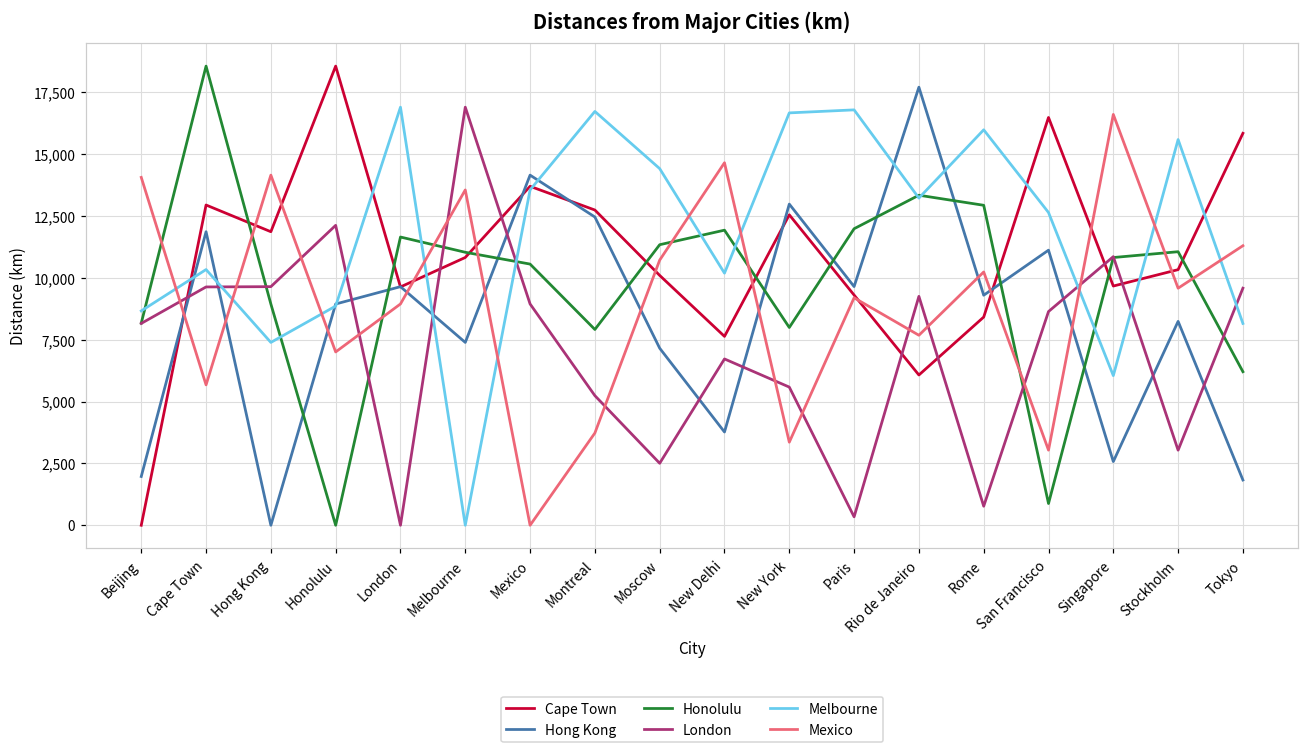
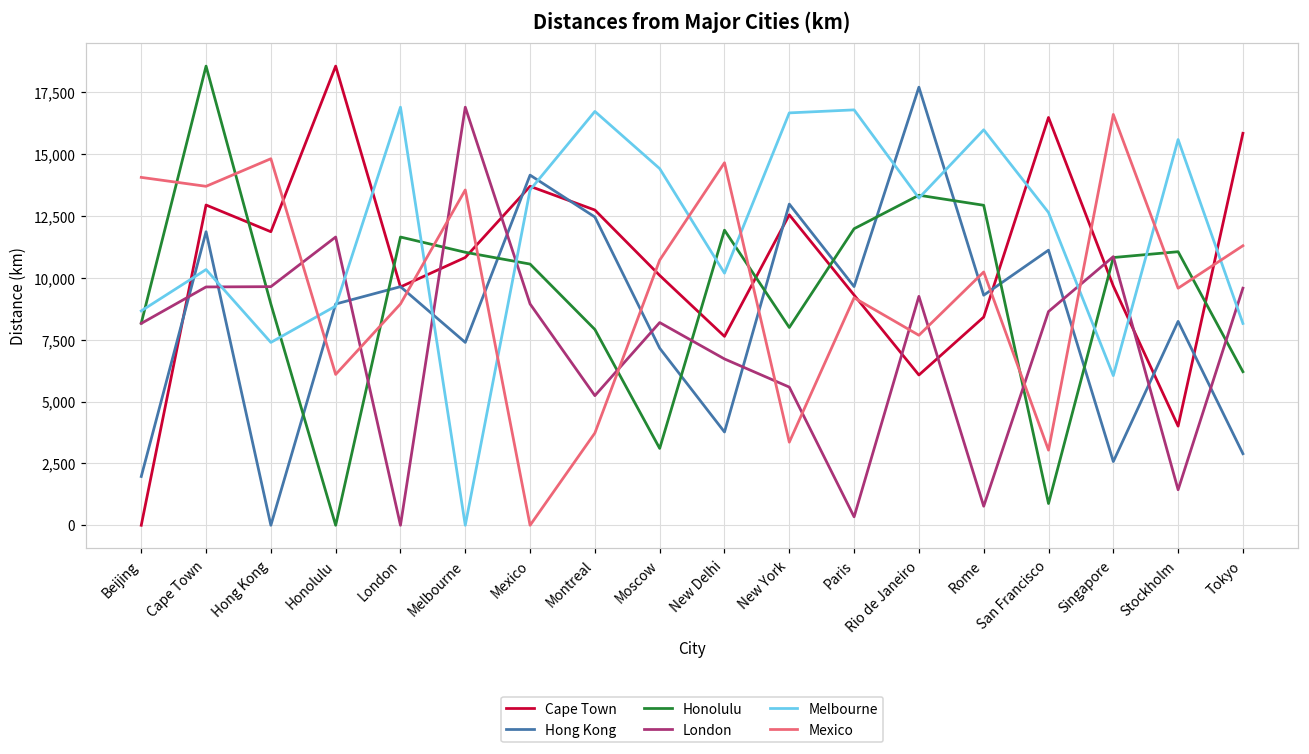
Mexico, Cape Town: 5,700 -> 13,700
Mexico, Hong Kong: 14,200 -> 14,800
London, Honolulu: 12,100 -> 11,700
Mexico, Honolulu: 7,000 -> 6,100
Honolulu, Moscow: 11,300 -> 3,100
London, Moscow: 2,500 -> 8,200
Cape Town, Stockholm: 10,300 -> 4,000
London, Stockholm: 3,000 -> 1,400
Hong Kong, Tokyo: 1,800 -> 2,900
